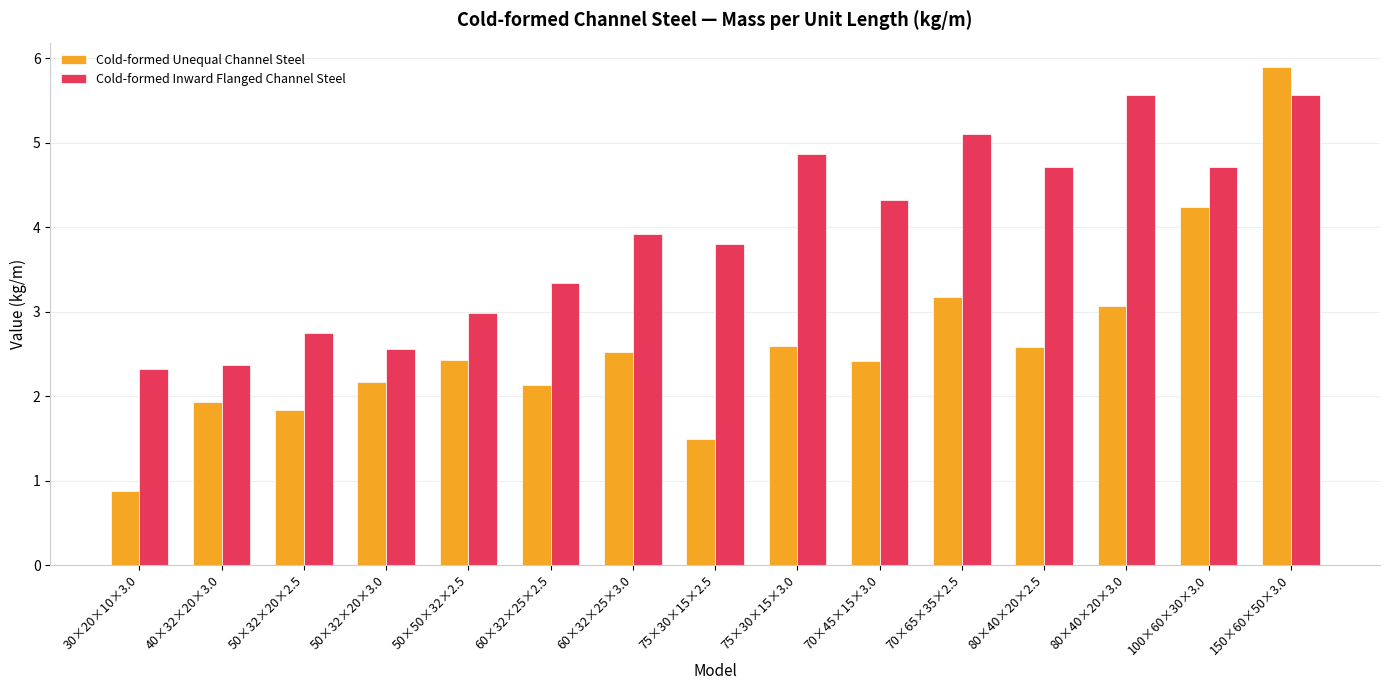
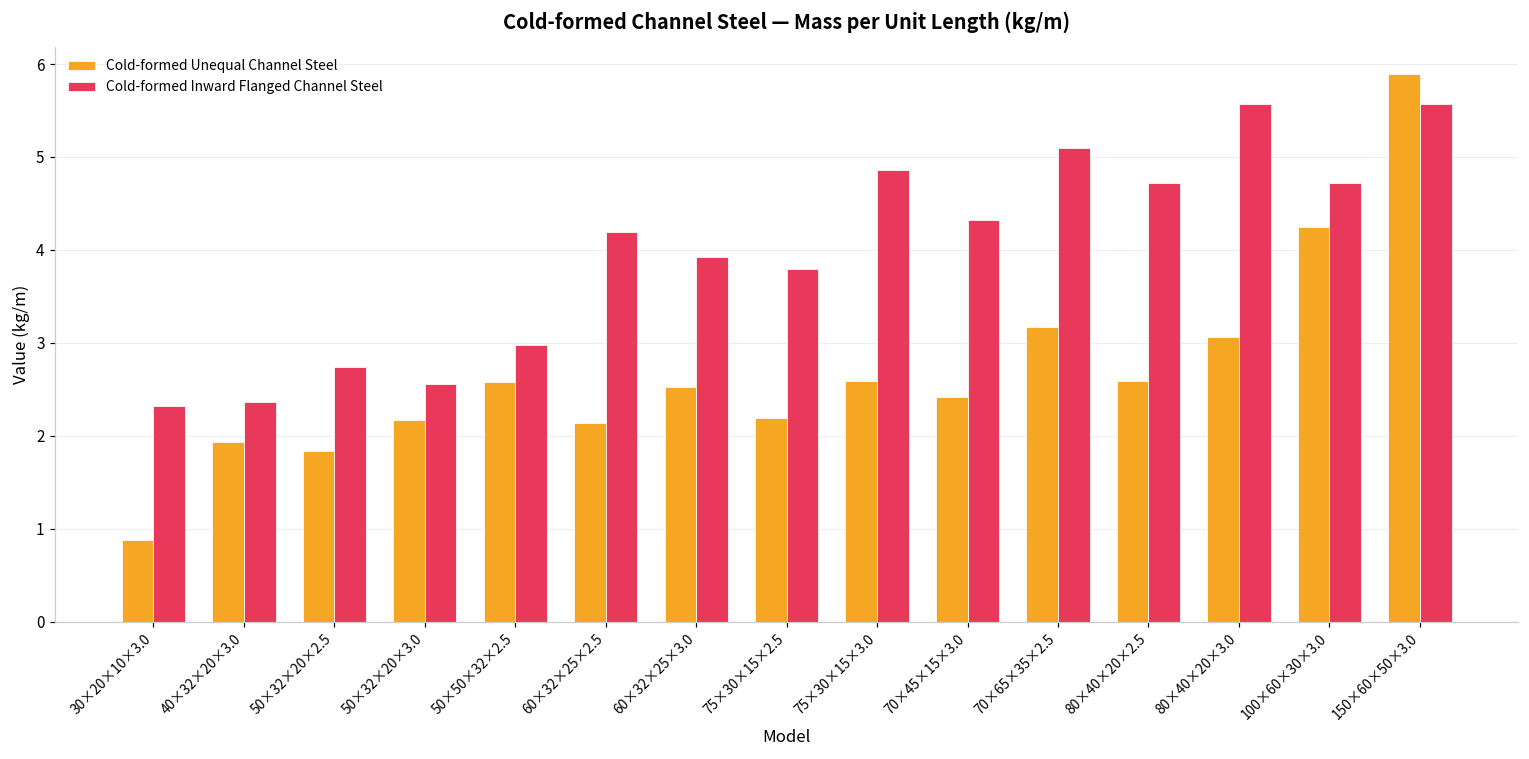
Cold-formed Unequal Channel Steel, 50×50×32×2.5: 2.4 -> 2.6
Cold-formed Inward Flanged Channel Steel, 60×32×25×2.5: 3.3 -> 4.2
Cold-formed Unequal Channel Steel, 75×30×15×2.5: 1.5 -> 2.2
